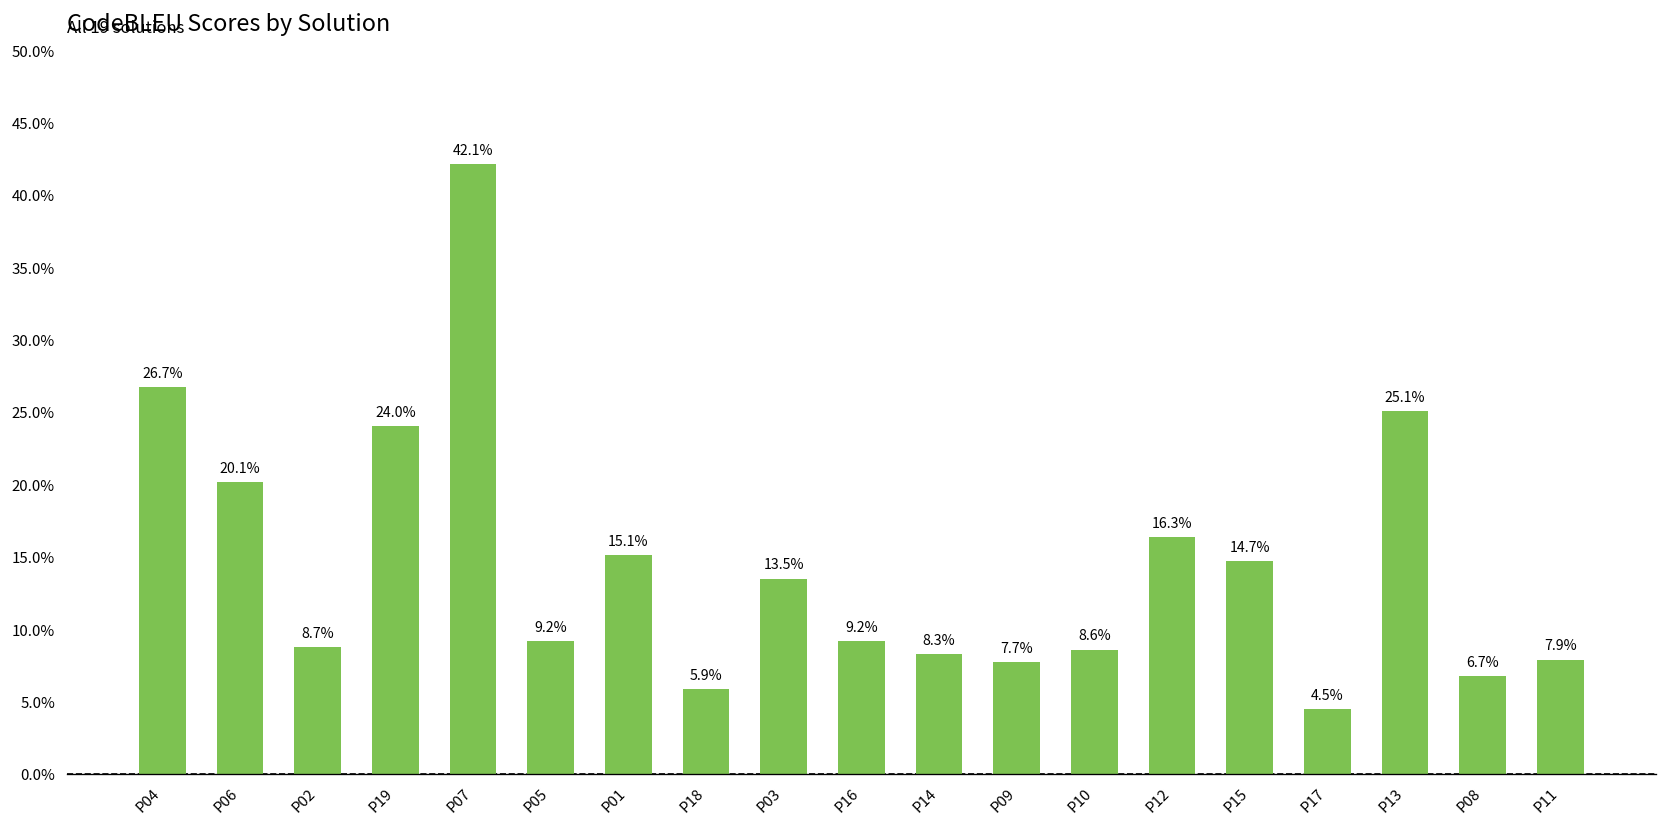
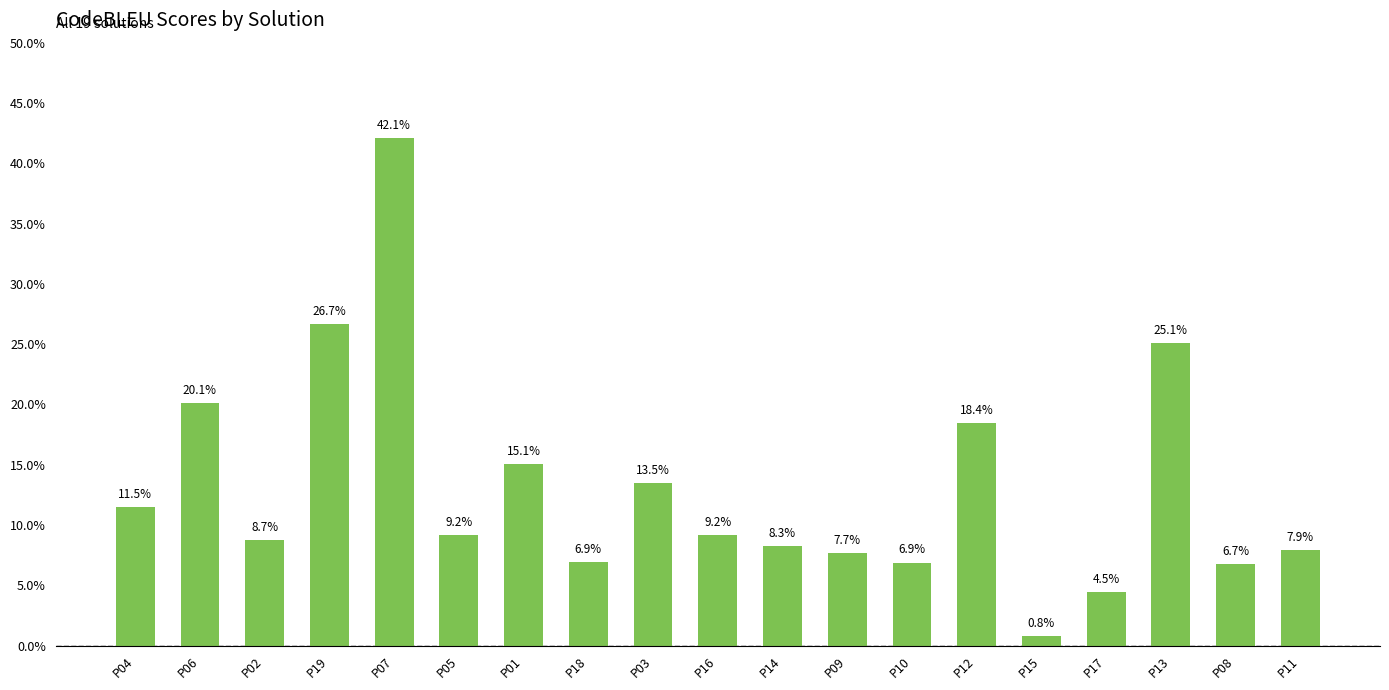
P04: 26.7% -> 11.5%
P19: 24.0% -> 26.7%
P18: 5.9% -> 6.9%
P10: 8.6% -> 6.9%
P12: 16.3% -> 18.4%
P15: 14.7% -> 0.8%
